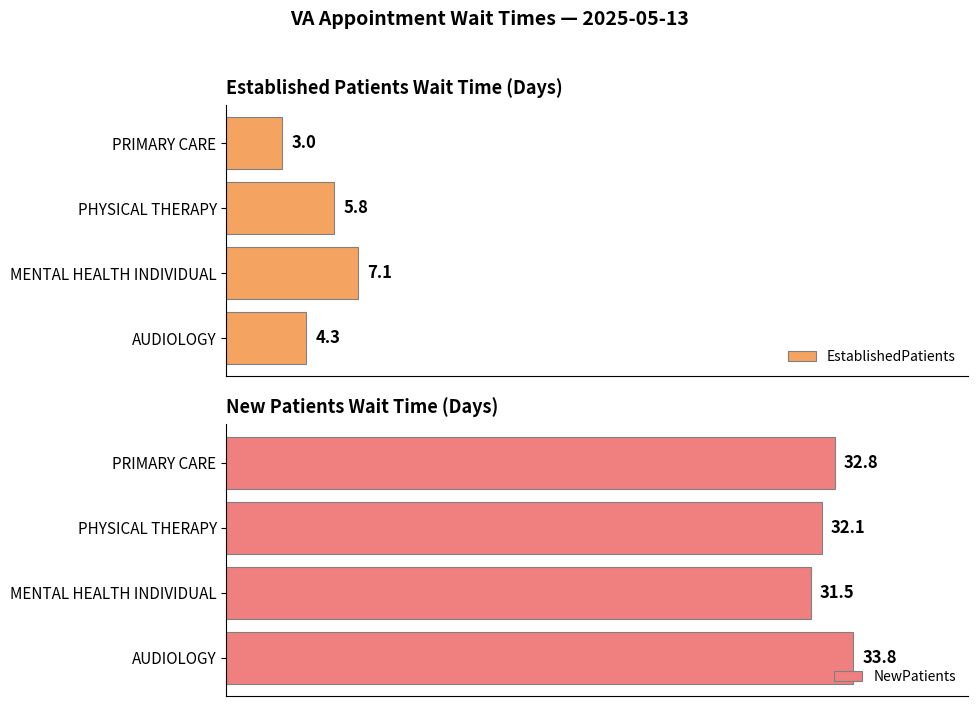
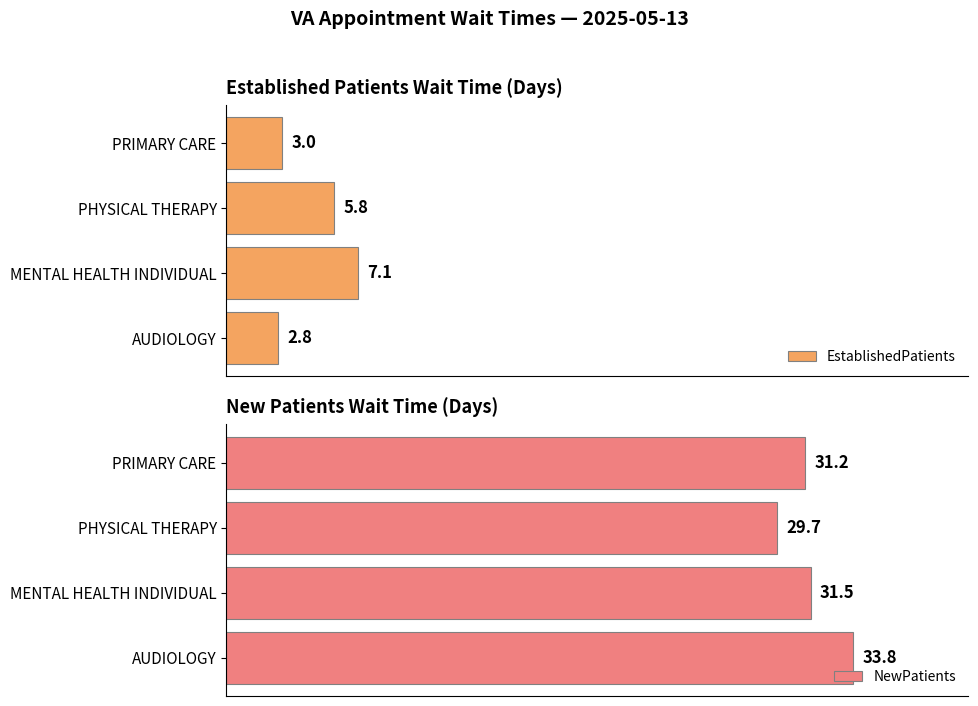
Established Patients Wait Time (Days), AUDIOLOGY: 4.3 -> 2.8
New Patients Wait Time (Days), PRIMARY CARE: 32.8 -> 31.2
New Patients Wait Time (Days), PHYSICAL THERAPY: 32.1 -> 29.7
